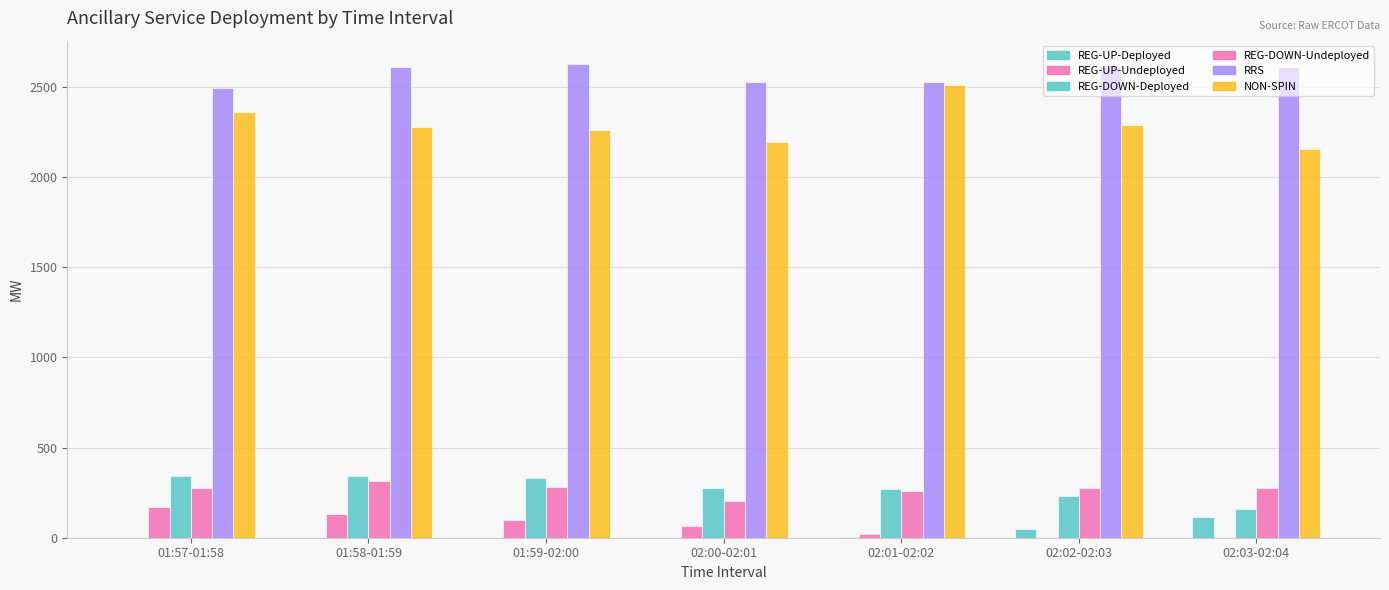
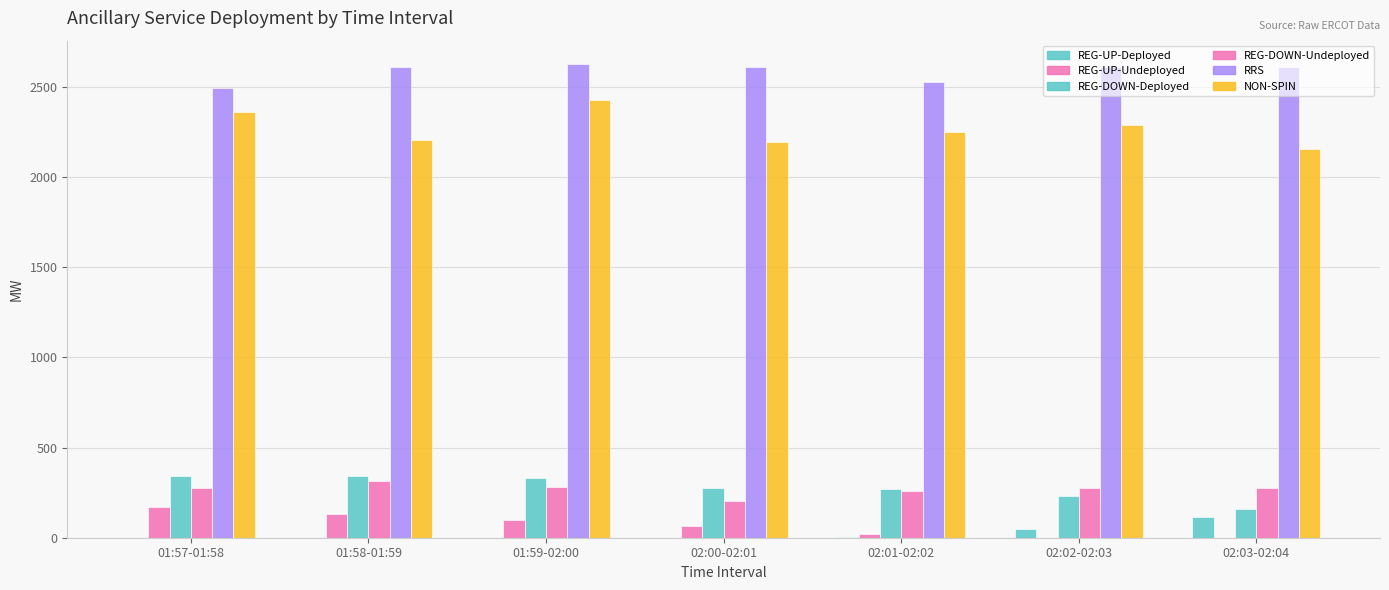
NON-SPIN, 01:58-01:59: 2280 -> 2210
NON-SPIN, 01:59-02:00: 2260 -> 2430
RRS, 02:00-02:01: 2530 -> 2610
NON-SPIN, 02:01-02:02: 2510 -> 2250
